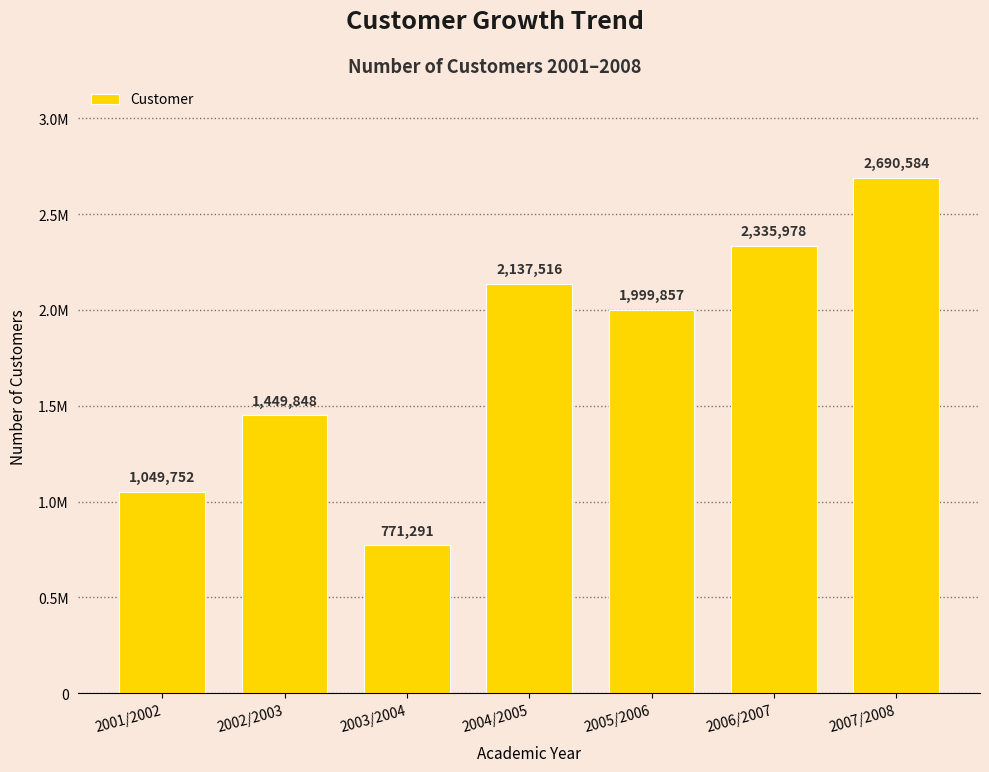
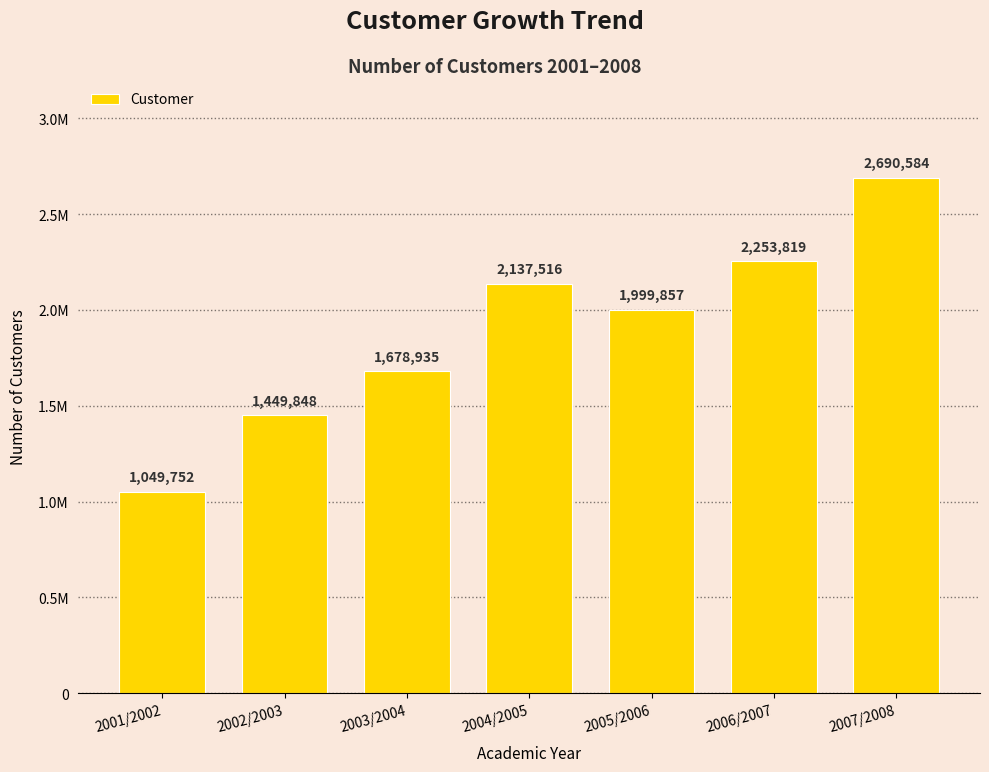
2003/2004: 771,291 -> 1,678,935
2006/2007: 2,335,978 -> 2,253,819
